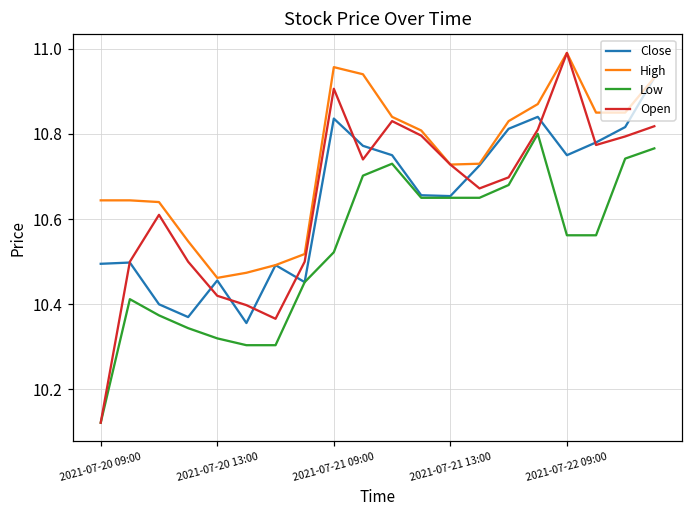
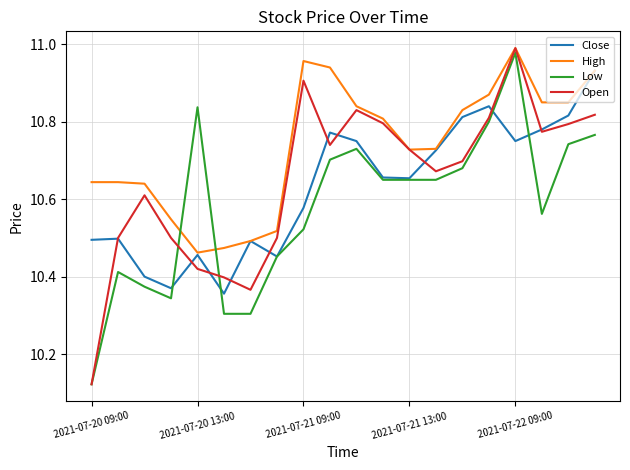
Low, 2021-07-20 13:00: 10.32 -> 10.84
Close, 2021-07-21 09:00: 10.84 -> 10.58
Low, 2021-07-22 09:00: 10.56 -> 10.98
